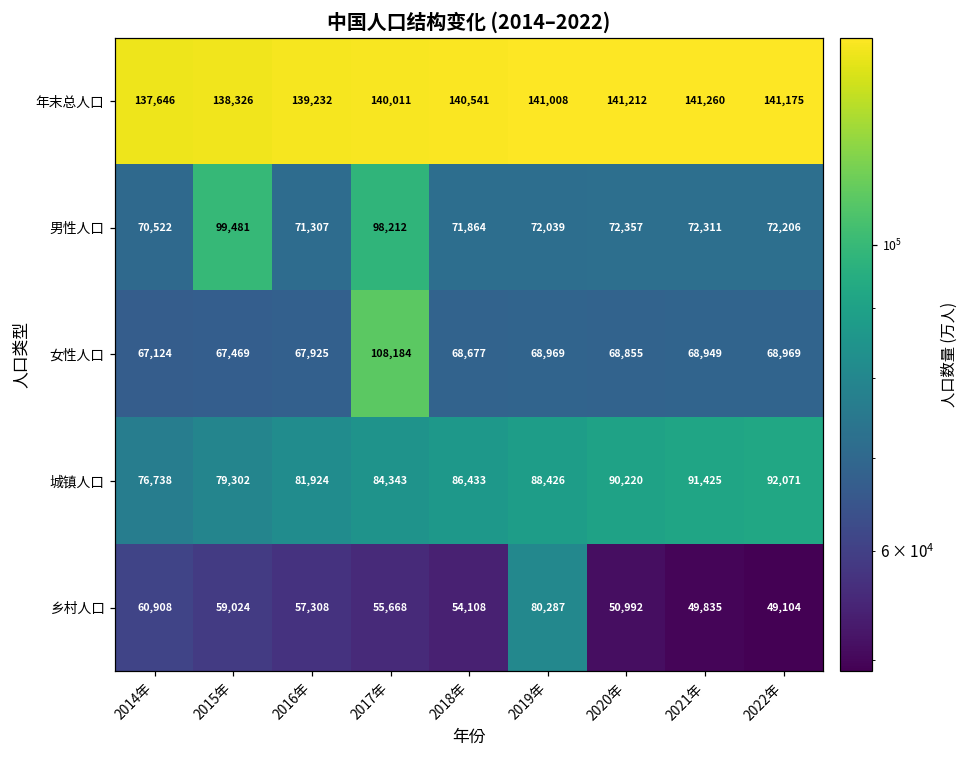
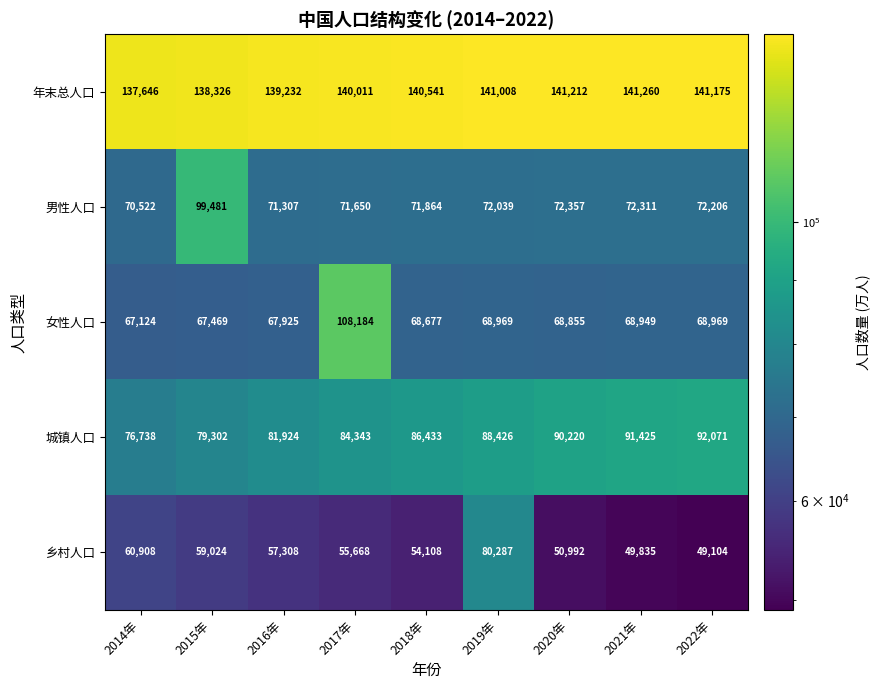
男性人口, 2017年: 98,212 -> 71,650
